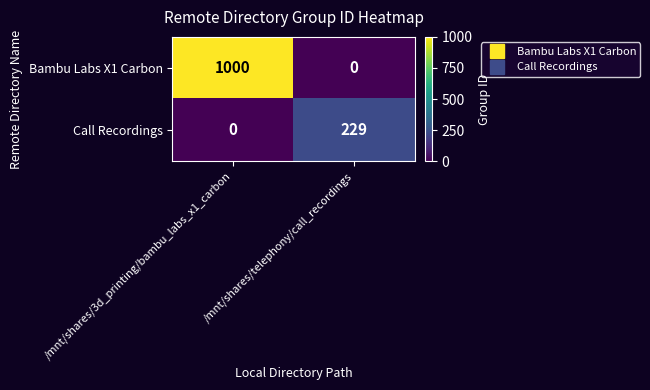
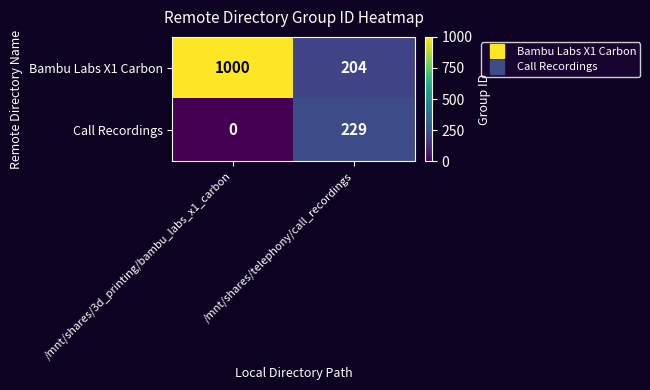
Bambu Labs X1 Carbon, /mnt/shares/telephony/call_recordings: 0 -> 204
